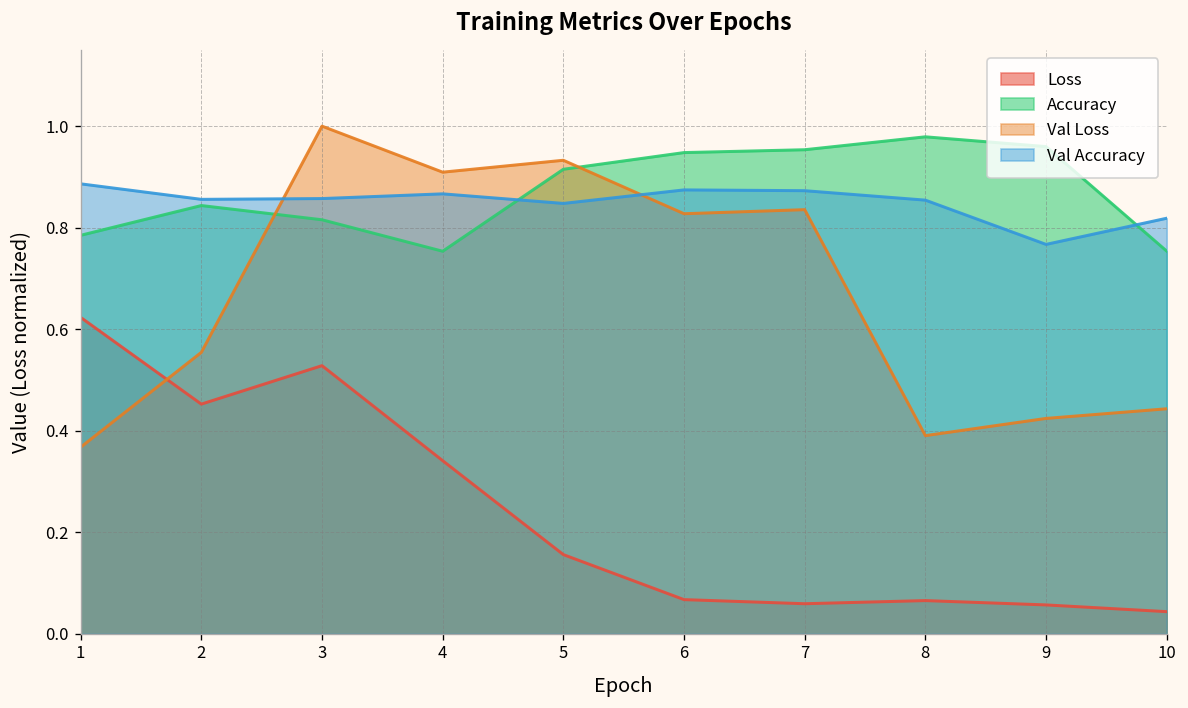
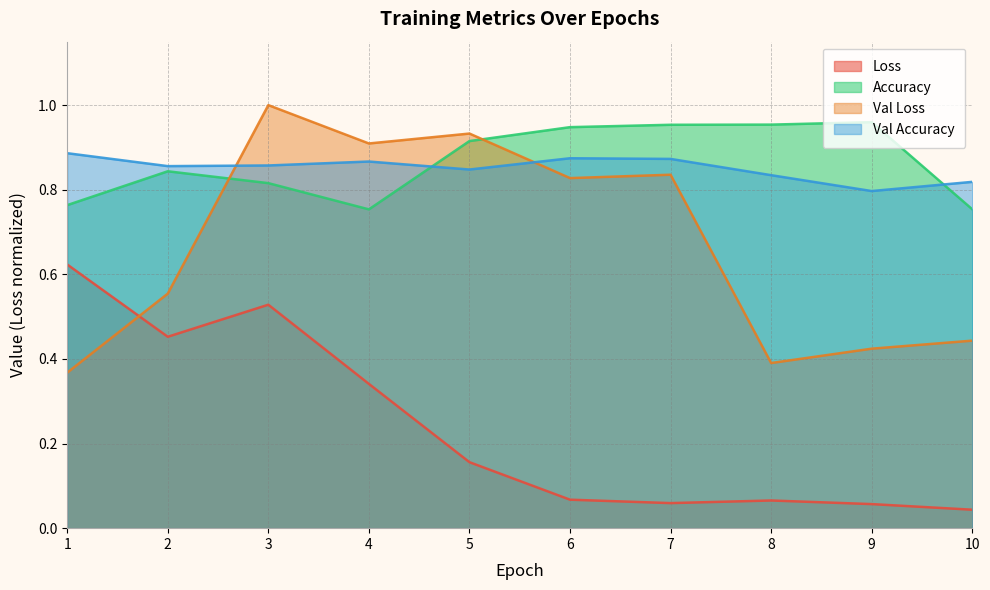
Accuracy, 1: 0.78 -> 0.76
Accuracy, 8: 0.98 -> 0.95
Val Accuracy, 8: 0.85 -> 0.83
Val Accuracy, 9: 0.77 -> 0.80
